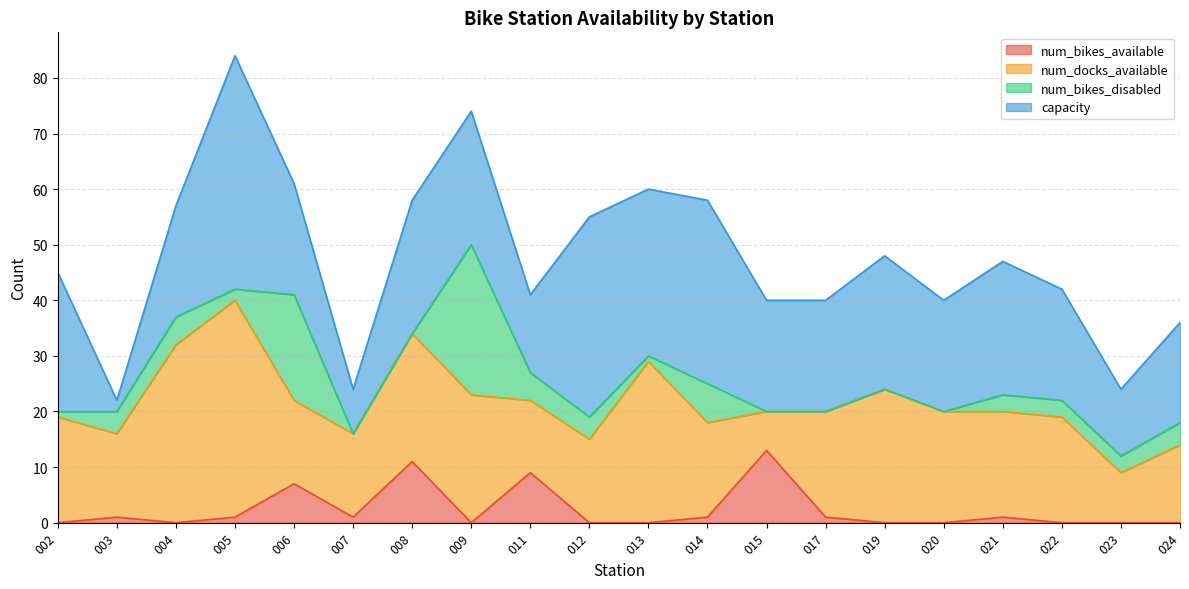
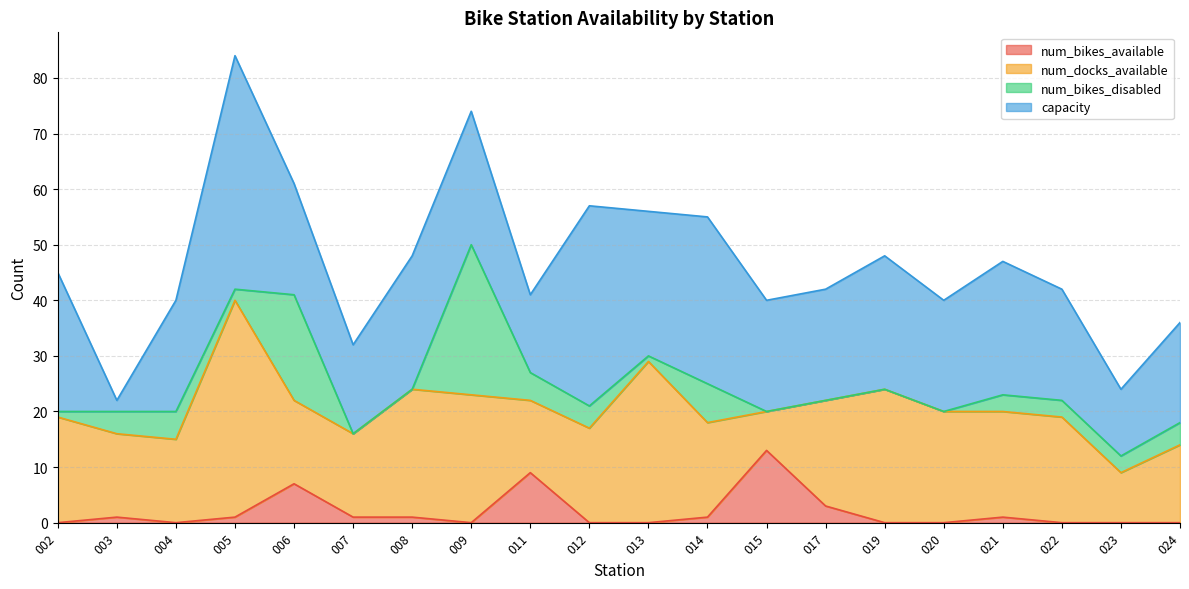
num_docks_available, 004: 32 -> 15
capacity, 007: 8 -> 16
num_bikes_available, 008: 11 -> 1
num_docks_available, 012: 15 -> 17
capacity, 013: 30 -> 26
capacity, 014: 33 -> 30
num_bikes_available, 017: 1 -> 3
